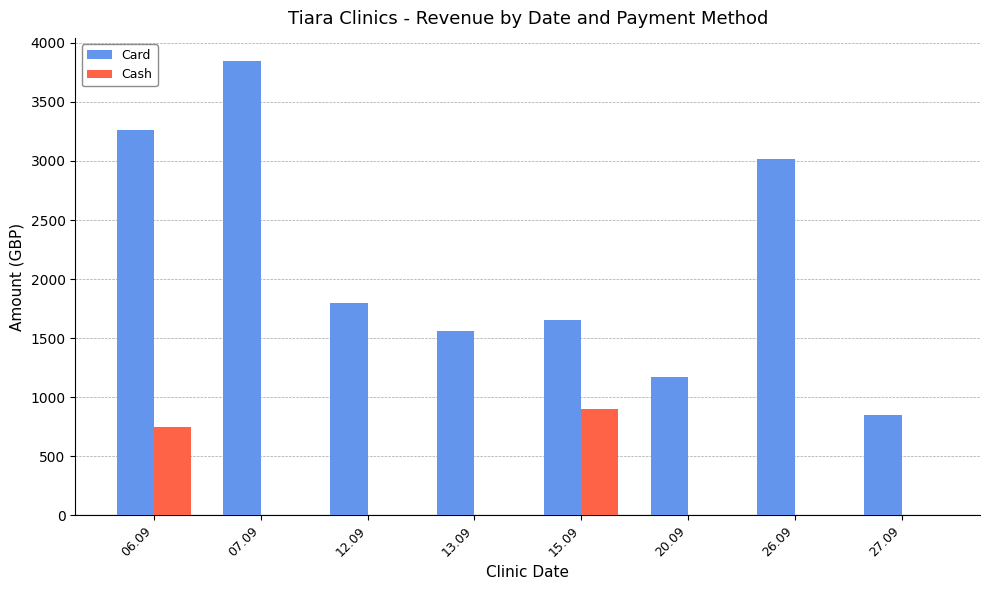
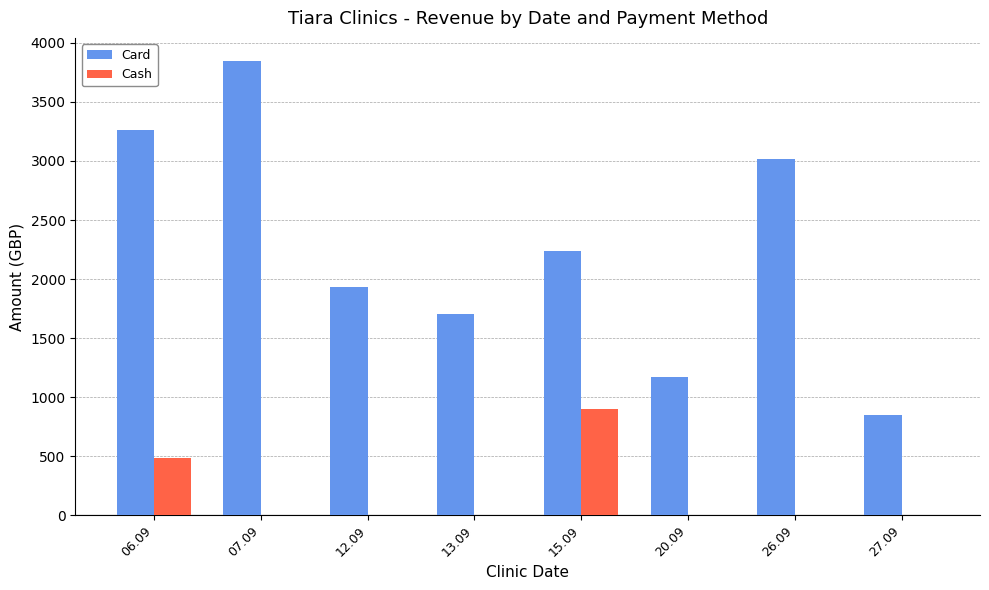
Cash, 06.09: 750 -> 490
Card, 12.09: 1800 -> 1940
Card, 13.09: 1560 -> 1700
Card, 15.09: 1650 -> 2240
